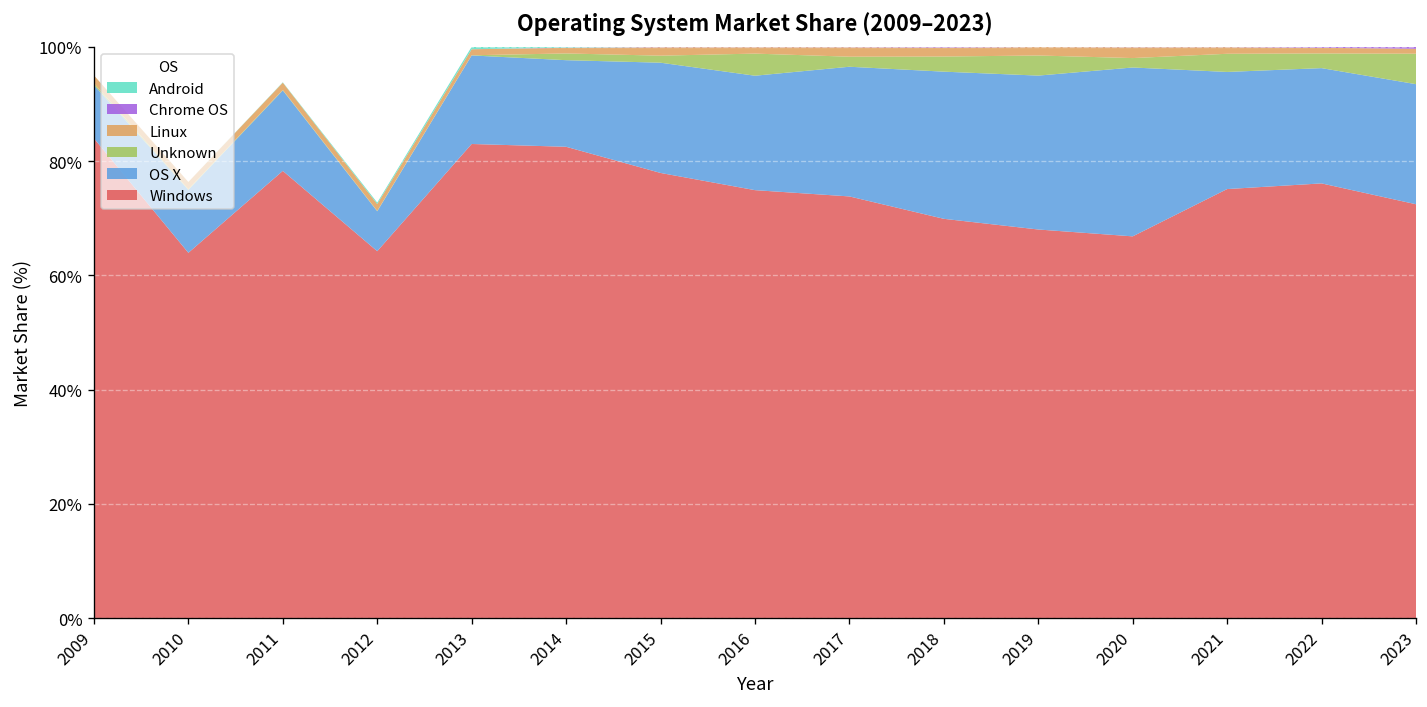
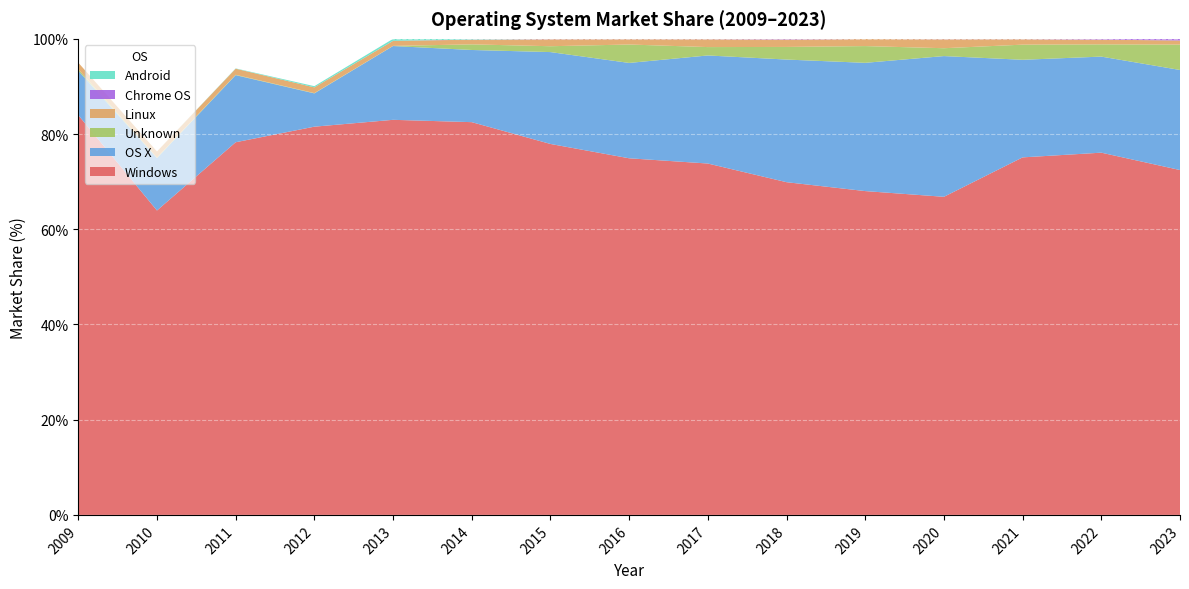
Windows, 2012: 64% -> 82%
